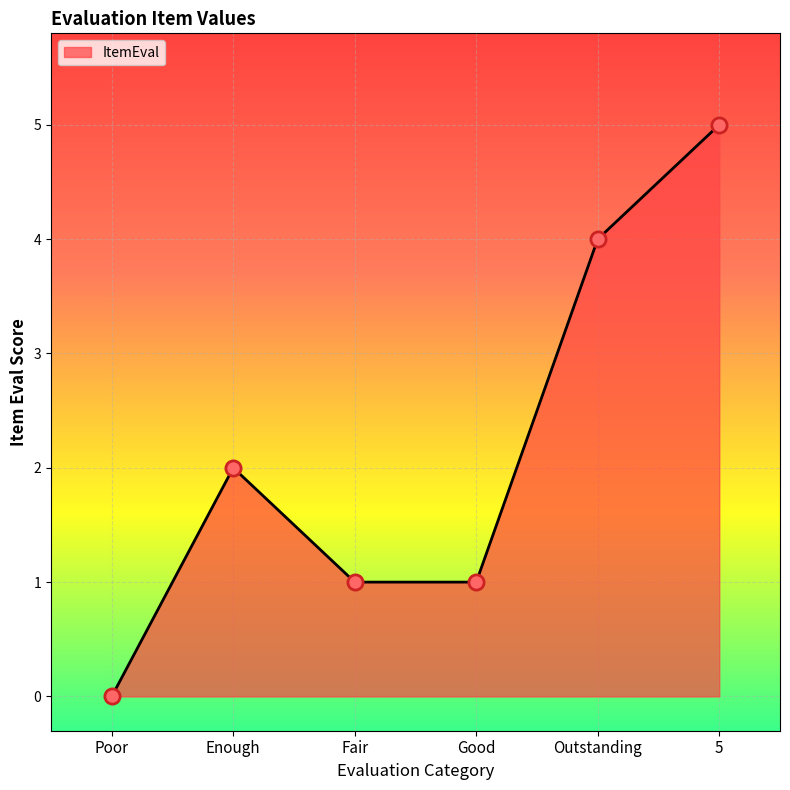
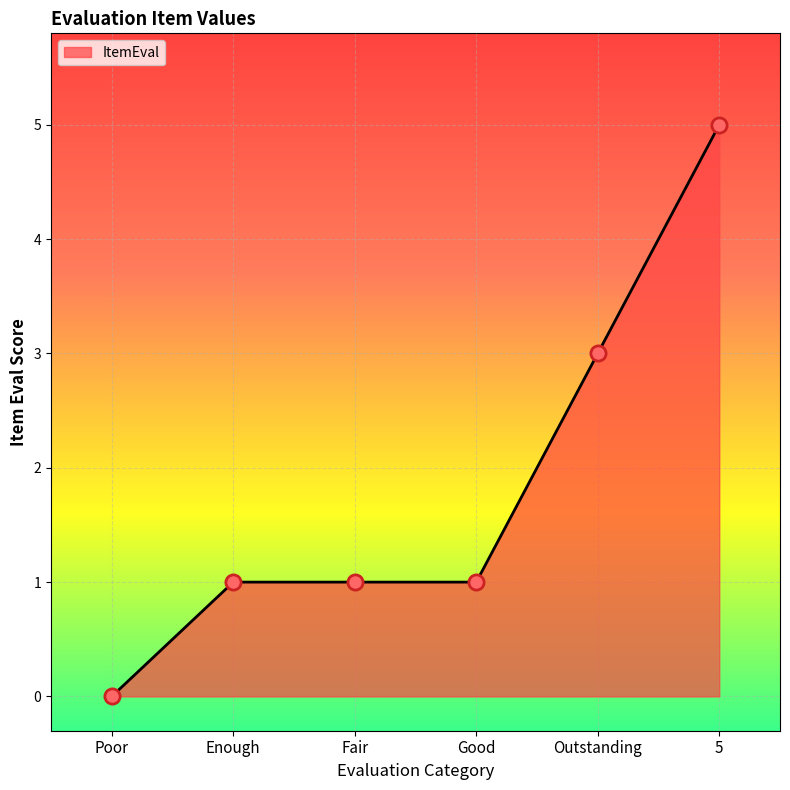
Enough: 2 -> 1
Outstanding: 4 -> 3
